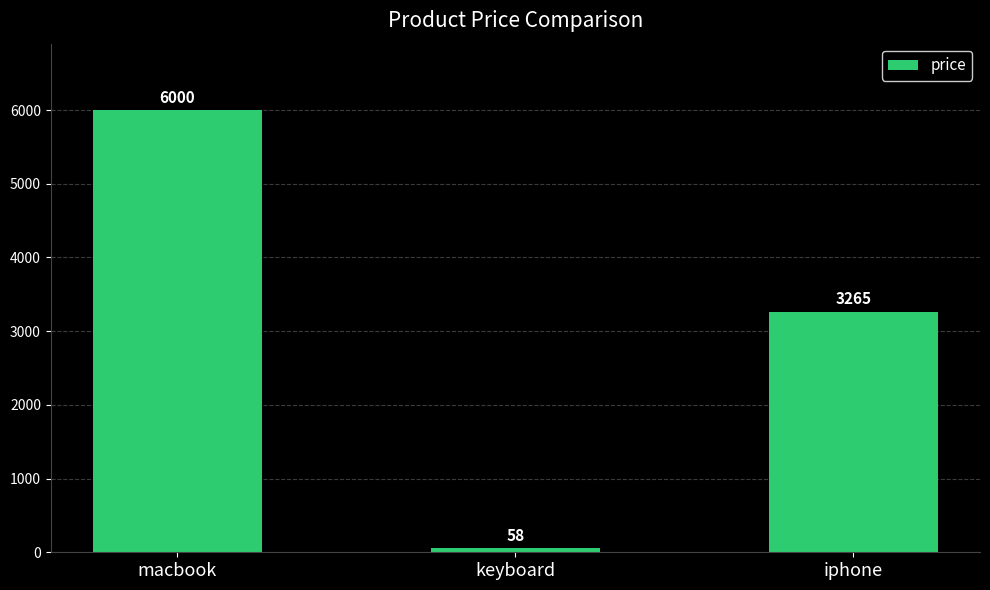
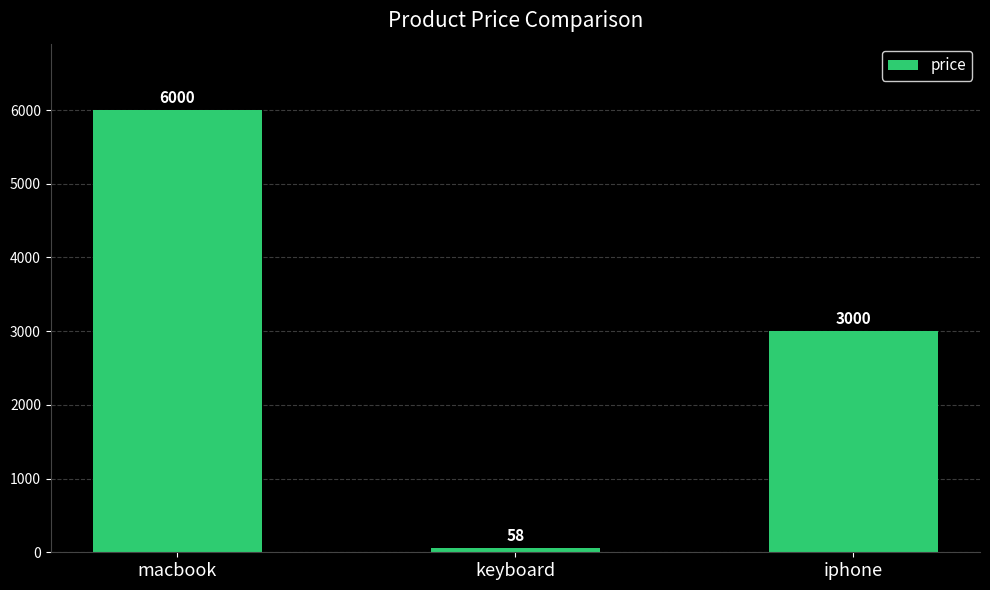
iphone: 3265 -> 3000
